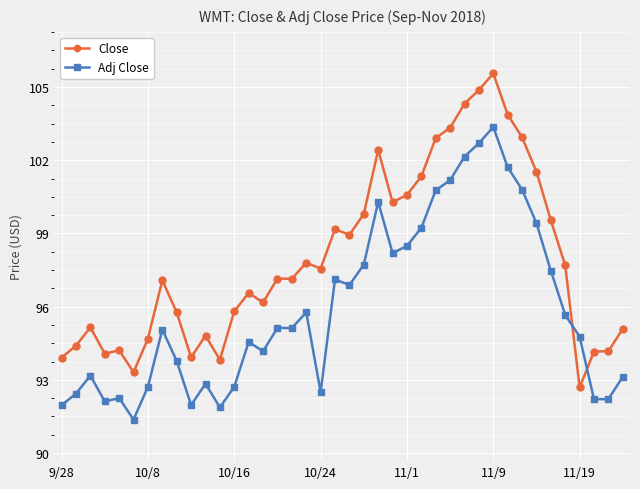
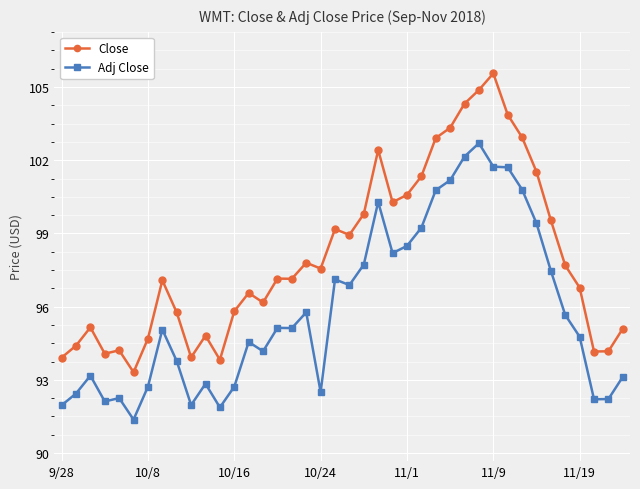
Adj Close, 11/9: 103.4 -> 101.7
Close, 11/19: 92.7 -> 96.8
